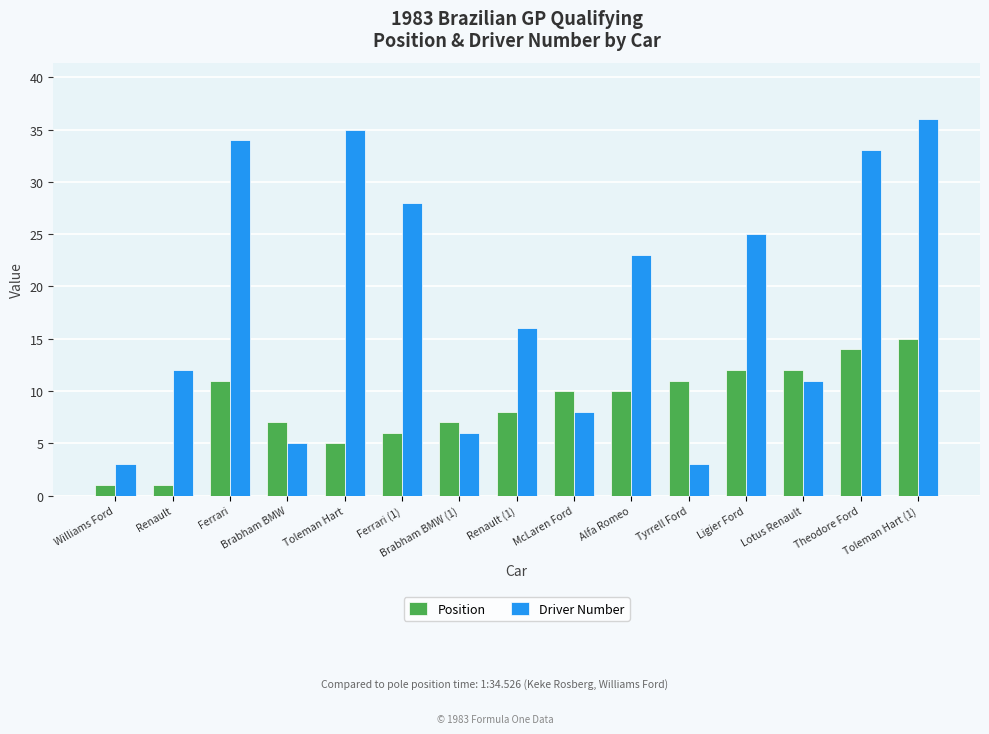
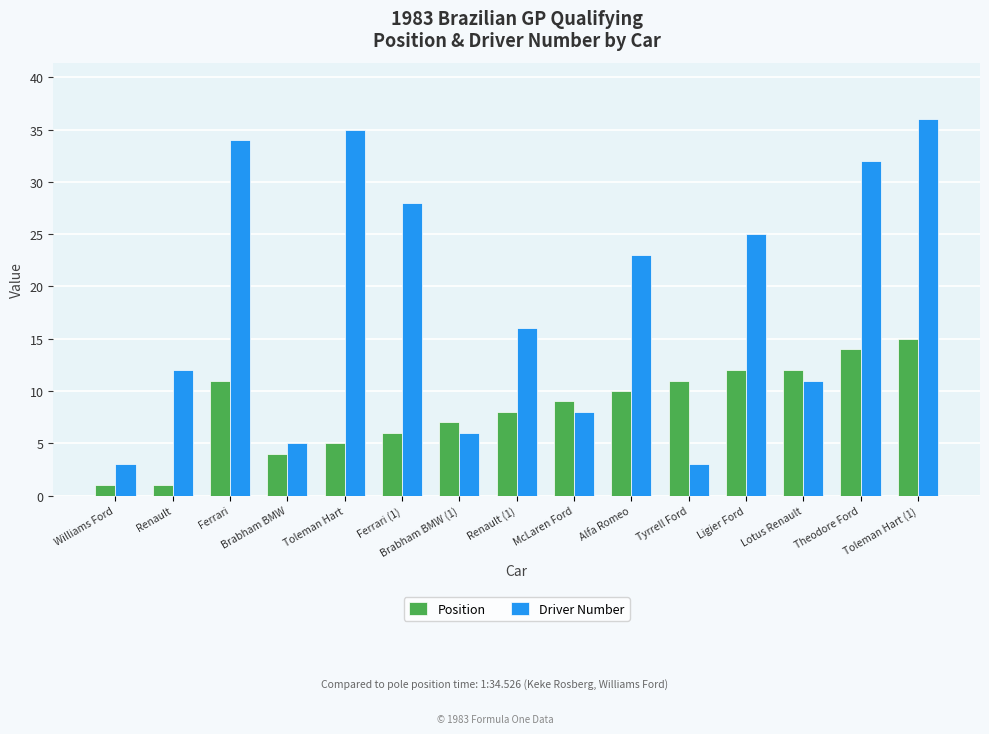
Position, Brabham BMW: 7 -> 4
Position, McLaren Ford: 10 -> 9
Driver Number, Theodore Ford: 33 -> 32
